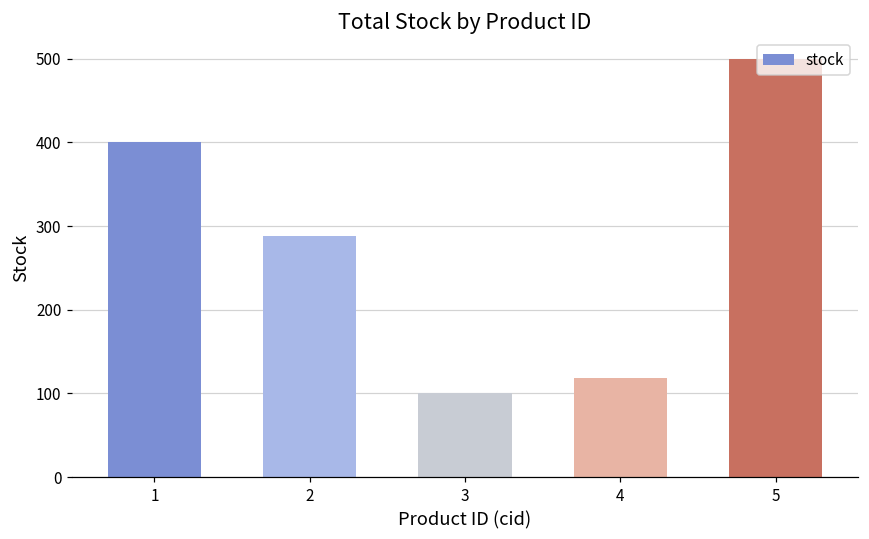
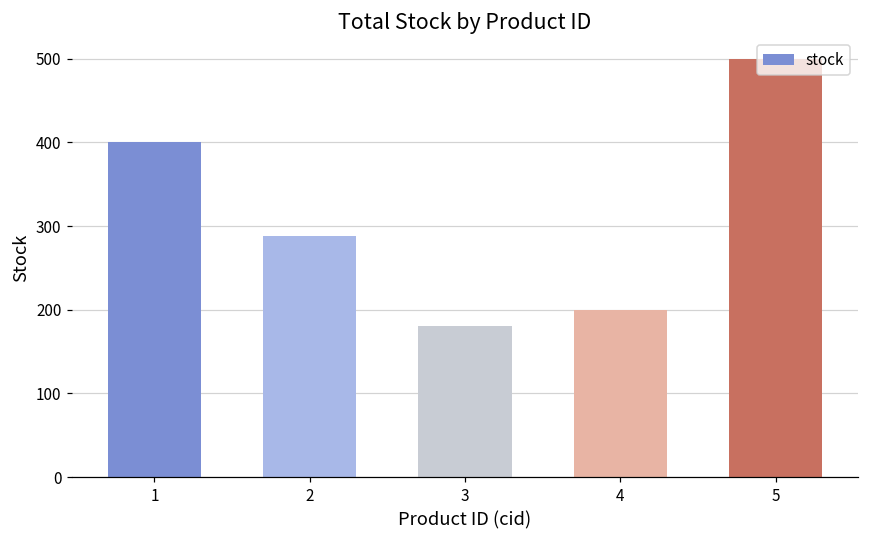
3: 100 -> 180
4: 120 -> 200
